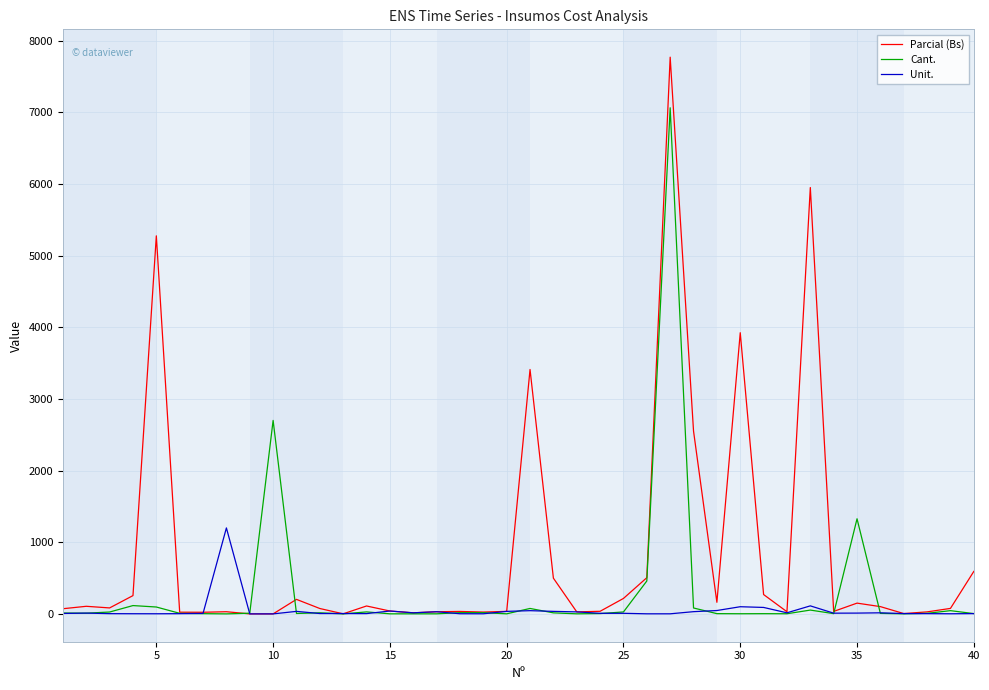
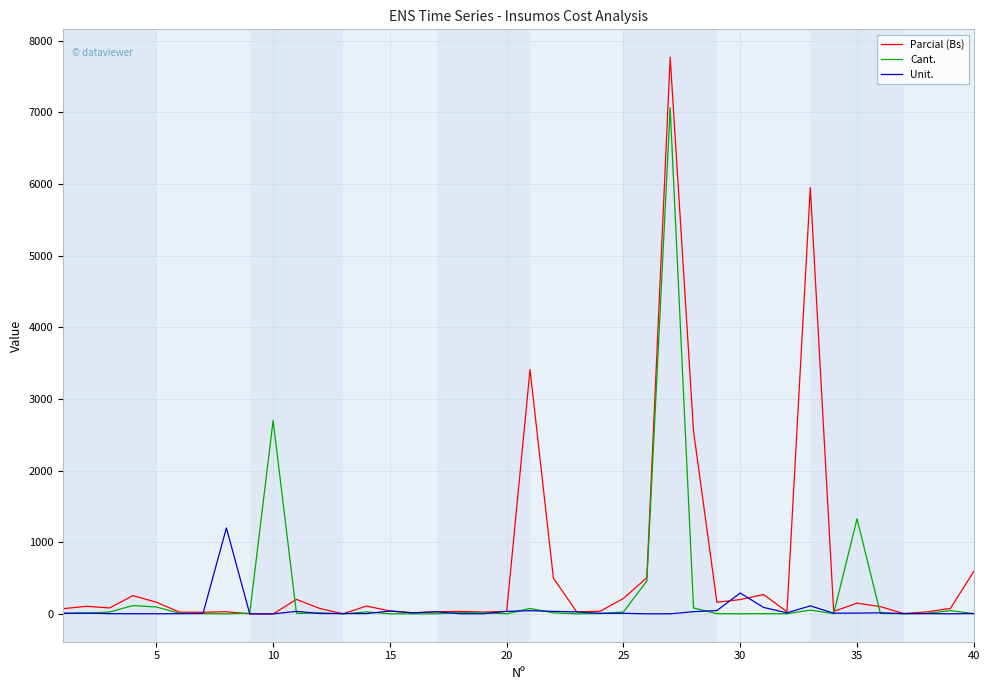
Parcial (Bs), 5: 5300 -> 200
Parcial (Bs), 30: 3900 -> 200
Unit., 30: 100 -> 300
